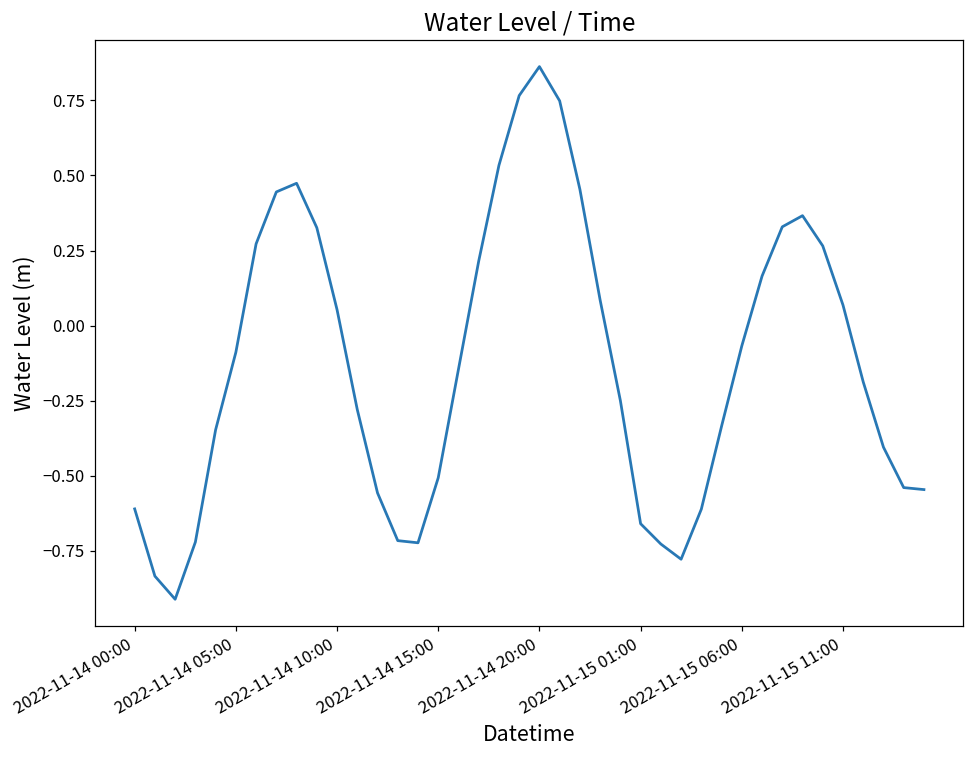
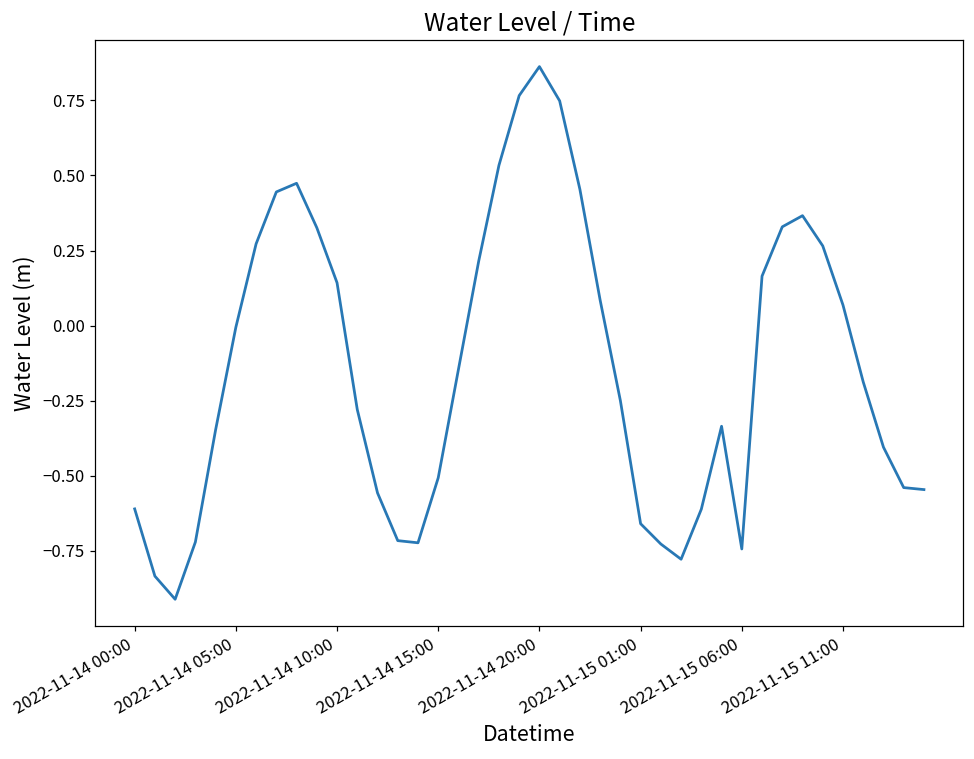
2022-11-14 05:00: -0.09 -> -0.01
2022-11-14 10:00: 0.05 -> 0.14
2022-11-15 06:00: -0.07 -> -0.74
